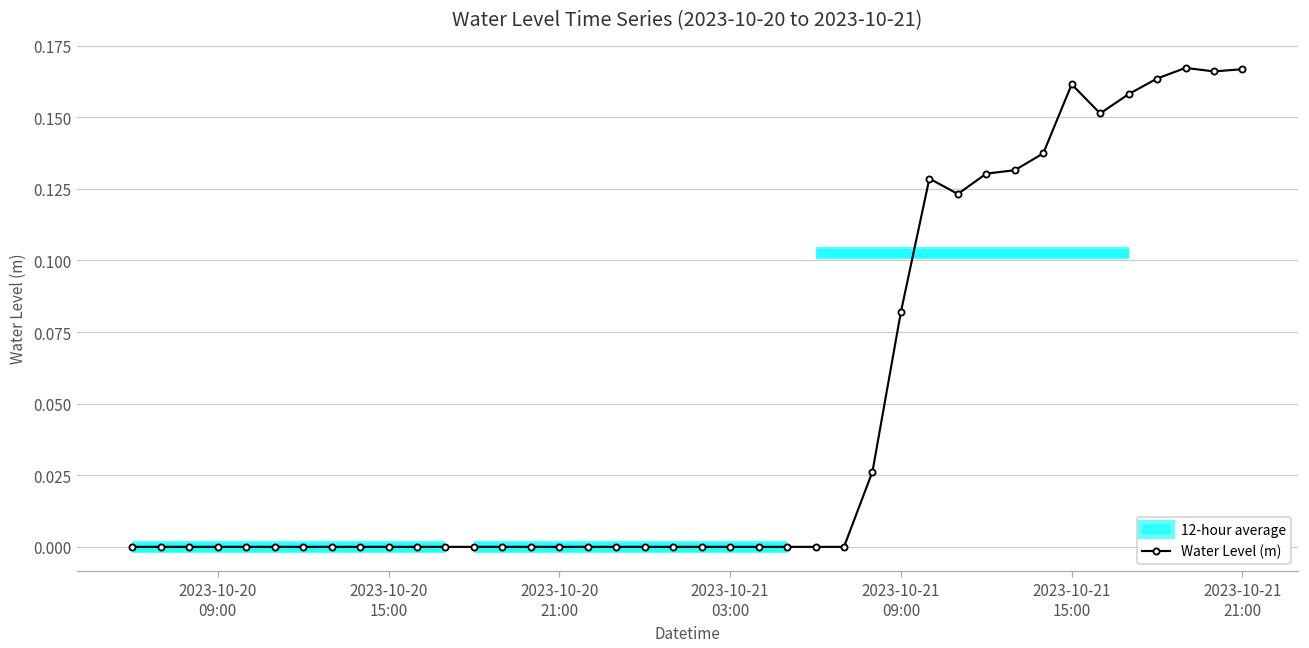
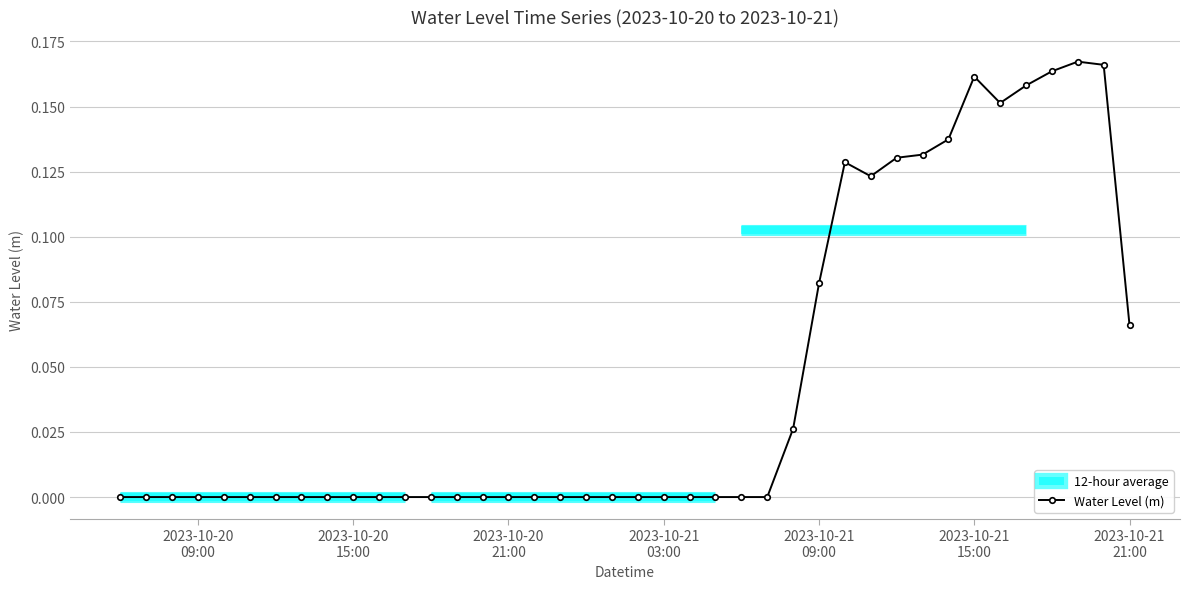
Water Level (m), 2023-10-21 21:00: 0.167 -> 0.066
